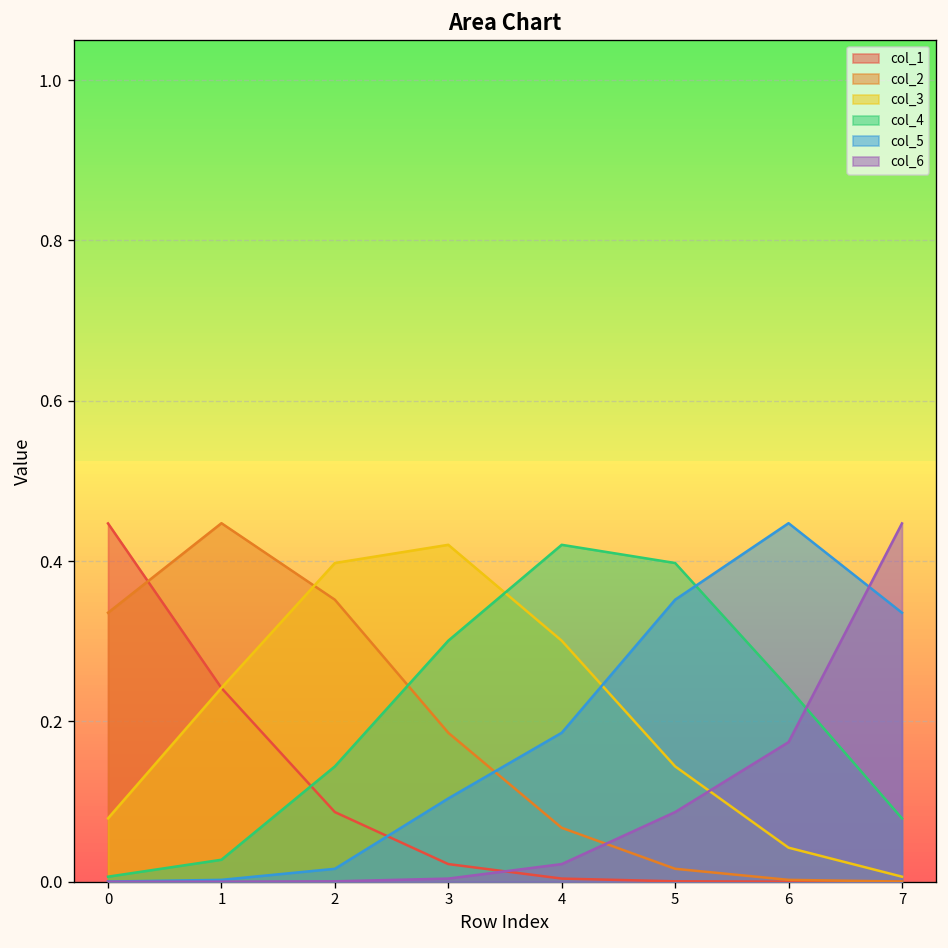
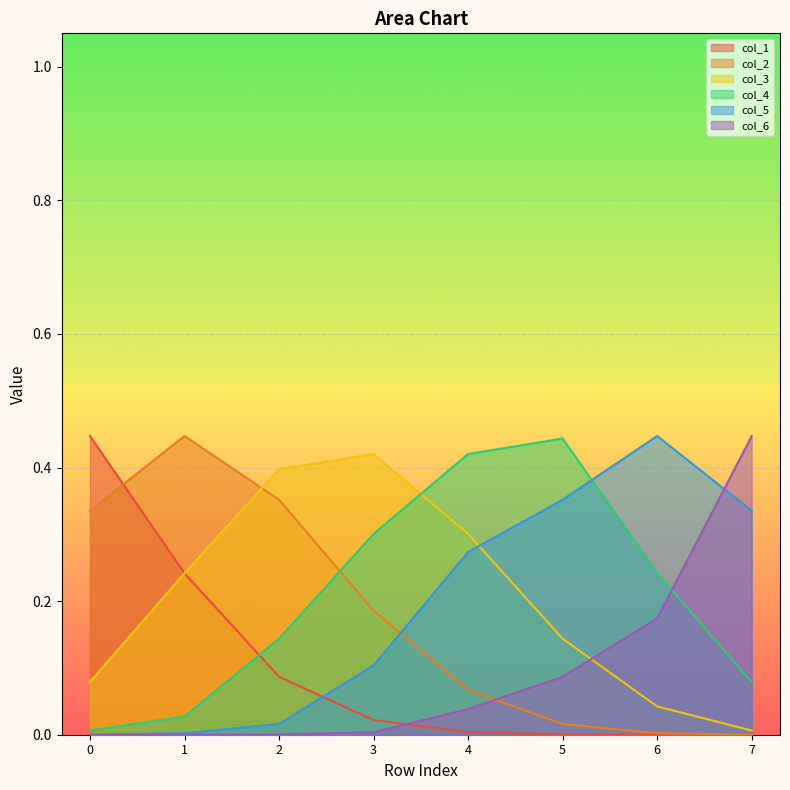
col_5, 4: 0.19 -> 0.27
col_6, 4: 0.02 -> 0.04
col_4, 5: 0.40 -> 0.44
